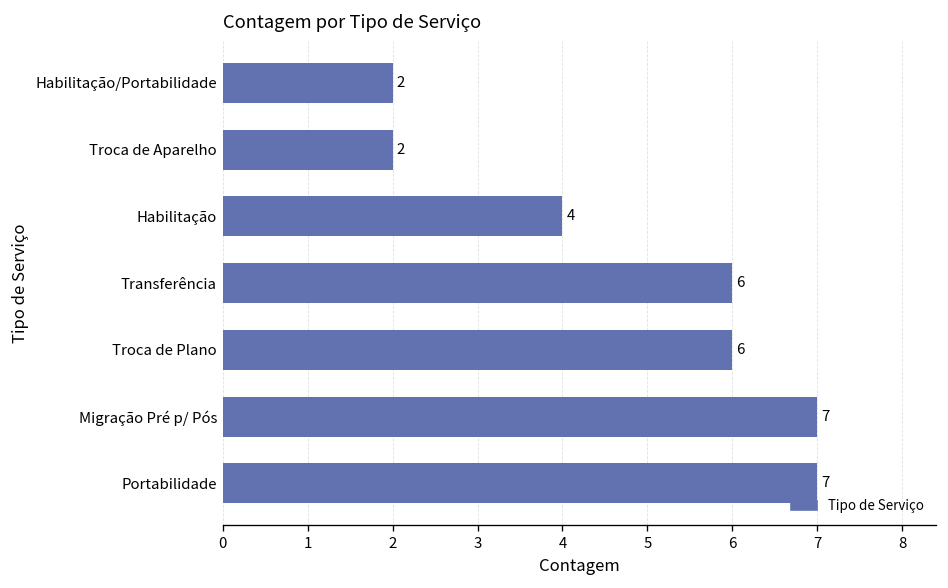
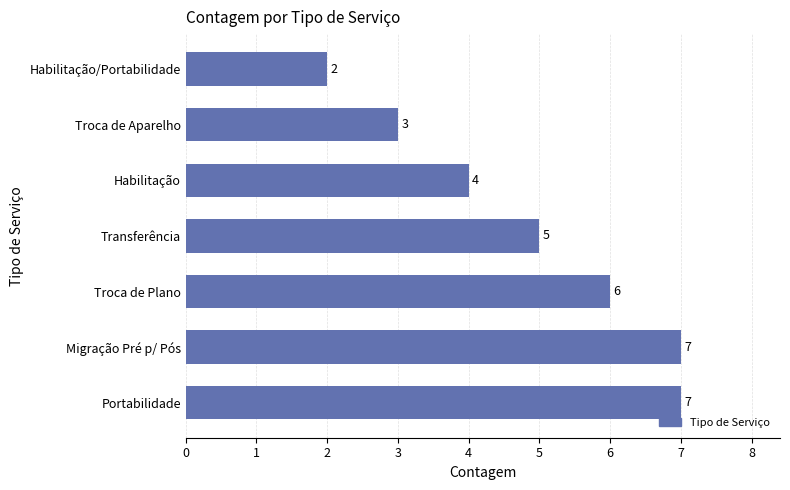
Troca de Aparelho: 2 -> 3
Transferência: 6 -> 5
